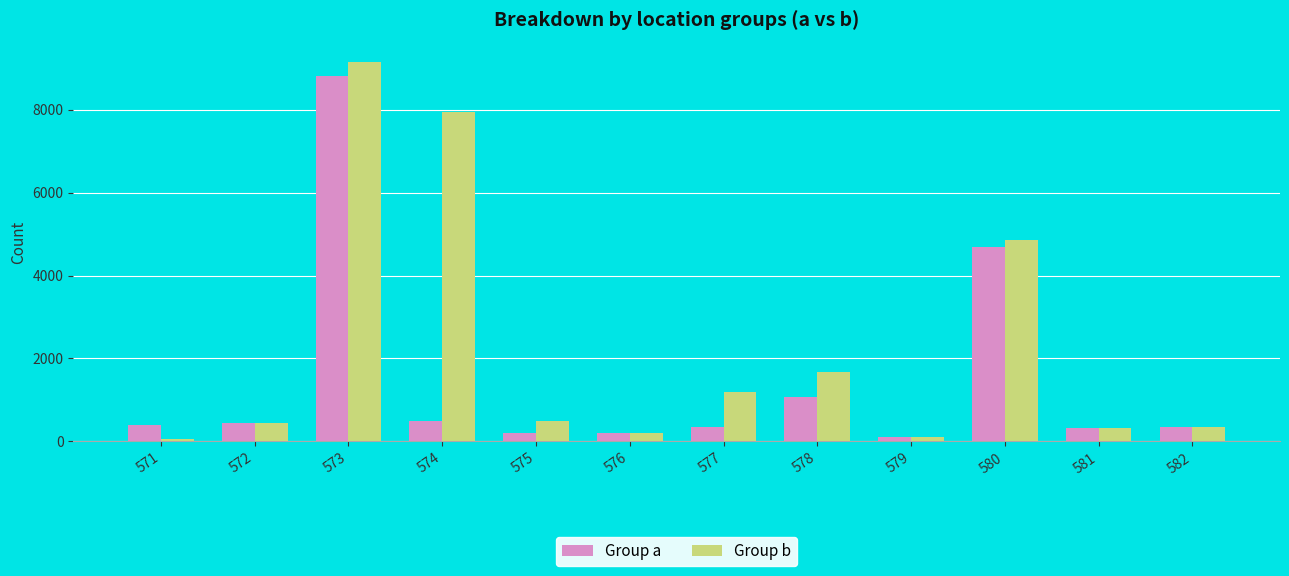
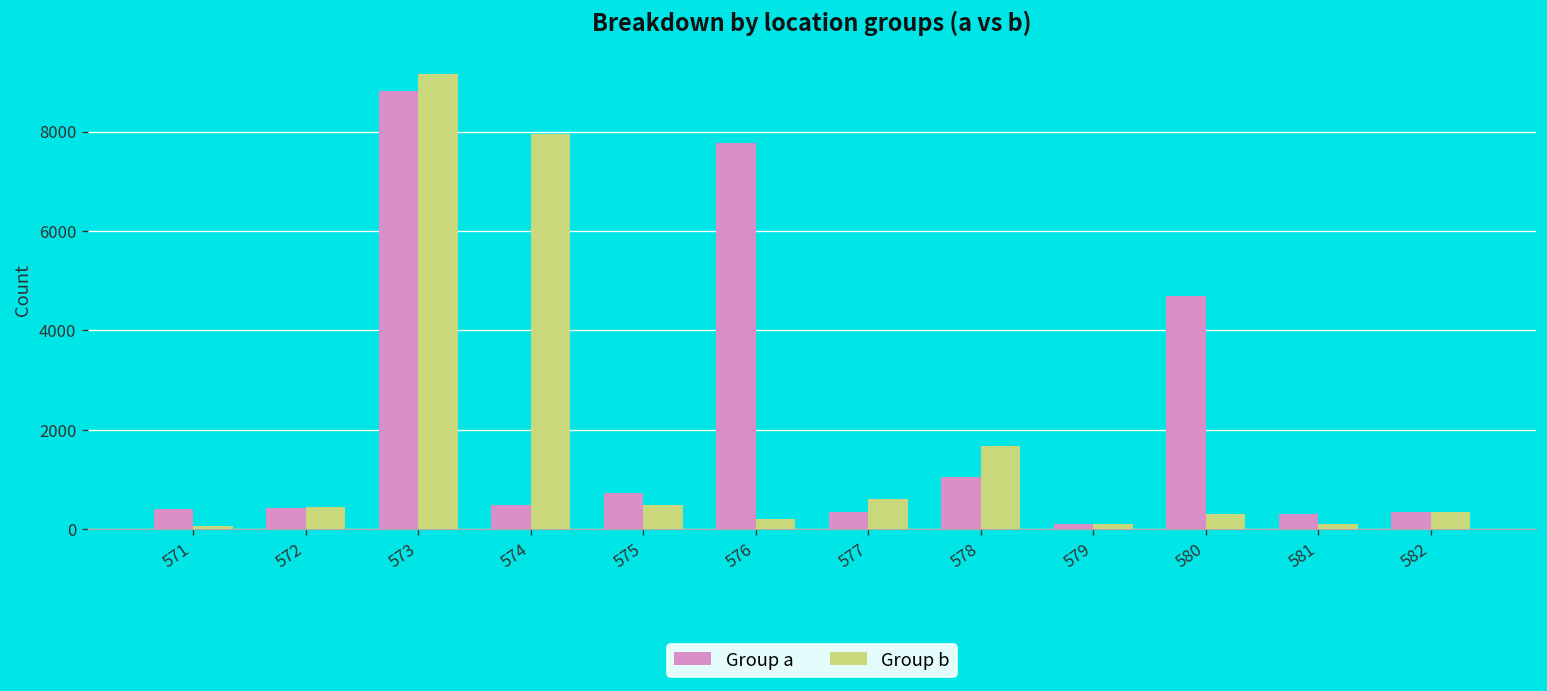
Group a, 575: 200 -> 700
Group a, 576: 200 -> 7800
Group b, 577: 1200 -> 600
Group b, 580: 4900 -> 300
Group b, 581: 300 -> 100
